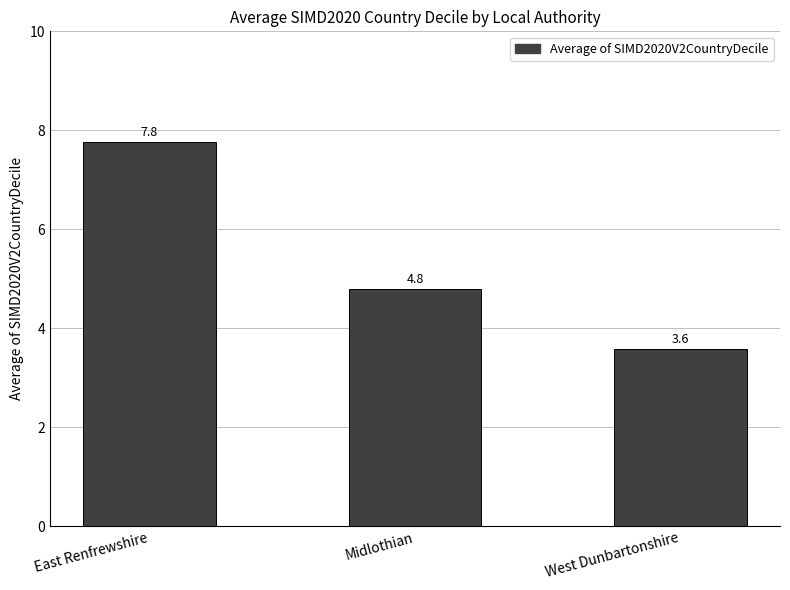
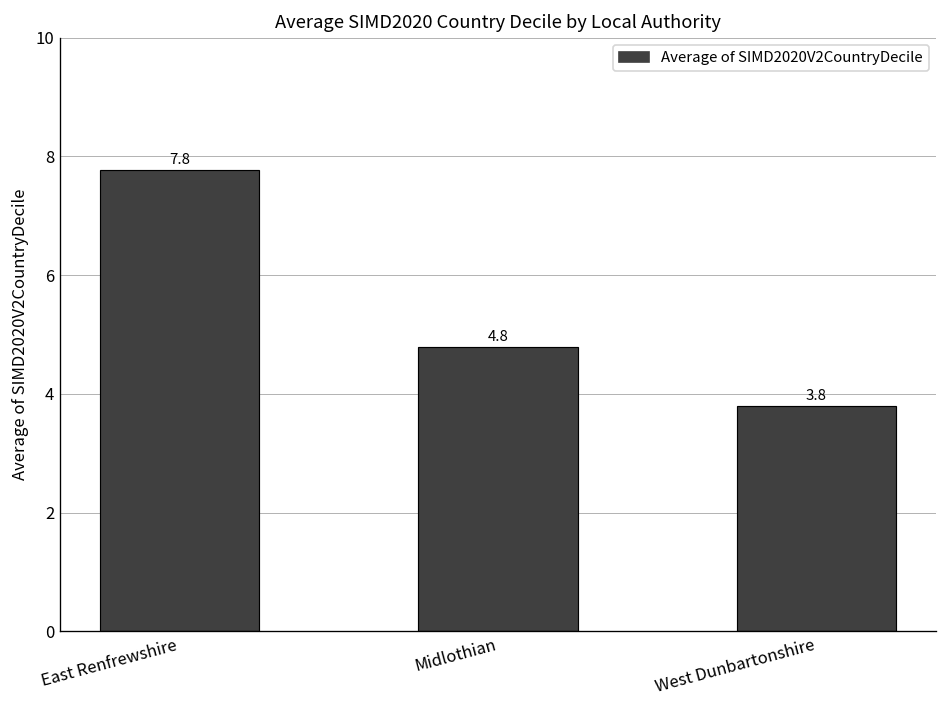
West Dunbartonshire: 3.6 -> 3.8
